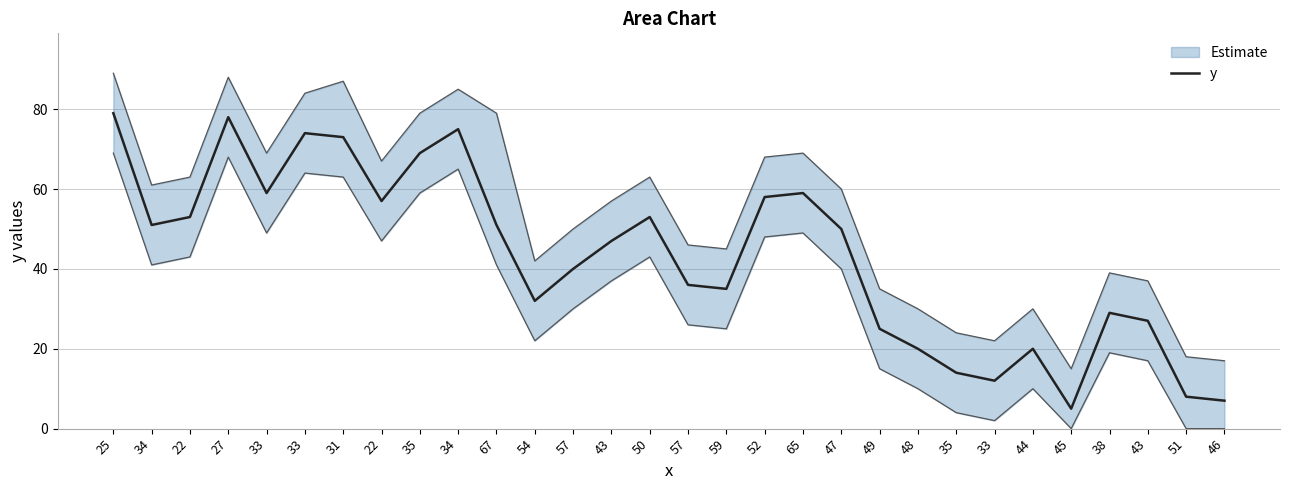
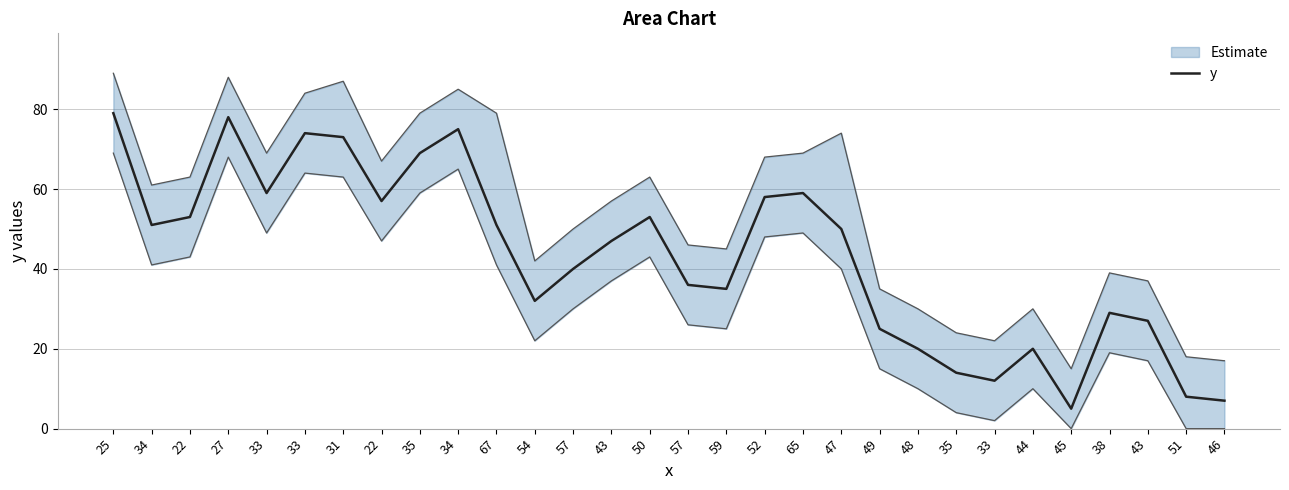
Estimate, 47: 60 -> 74
